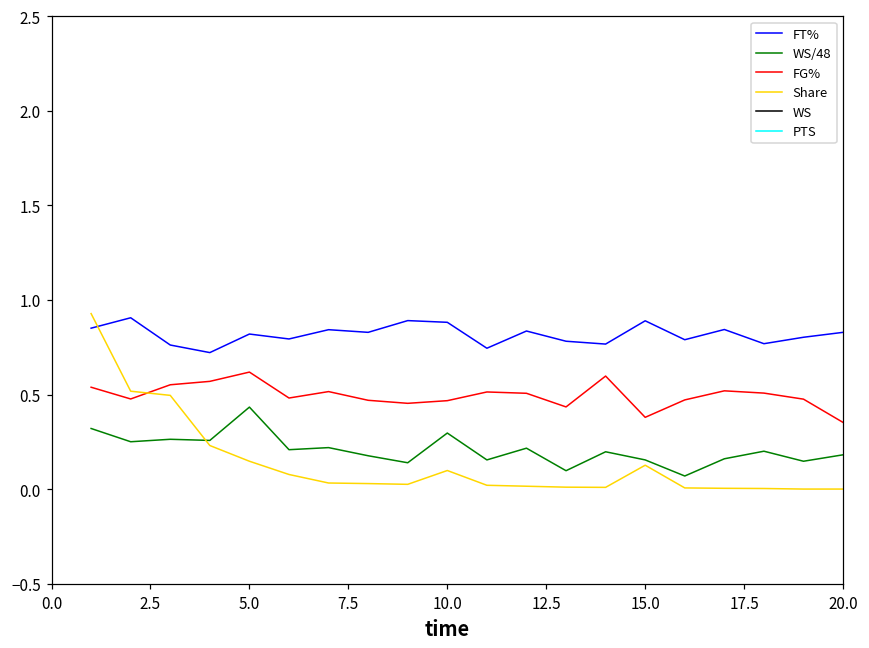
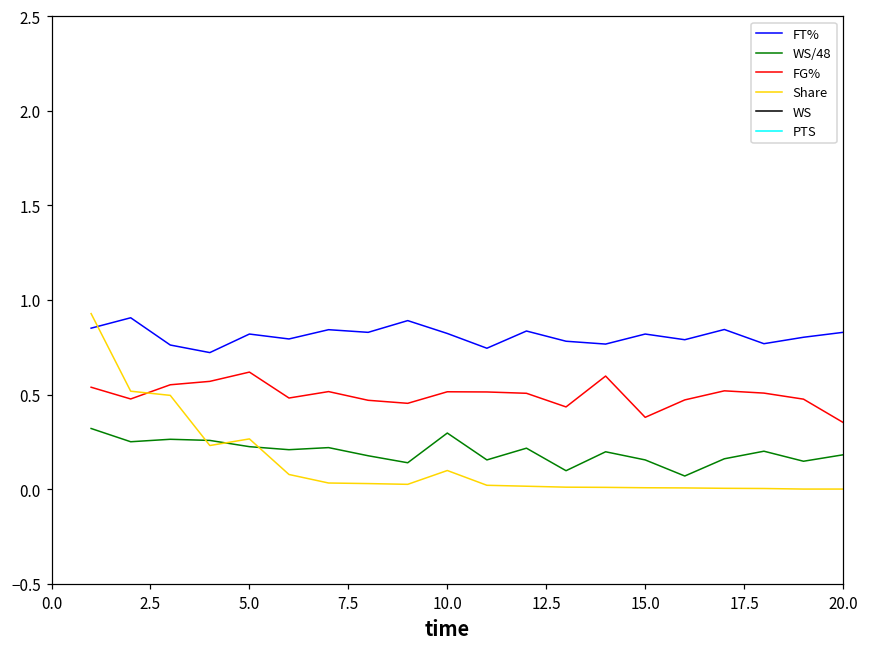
WS/48, 5.0: 0.43 -> 0.23
Share, 5.0: 0.15 -> 0.27
FT%, 10.0: 0.88 -> 0.82
FG%, 10.0: 0.47 -> 0.52
FT%, 15.0: 0.89 -> 0.82
Share, 15.0: 0.13 -> 0.01
